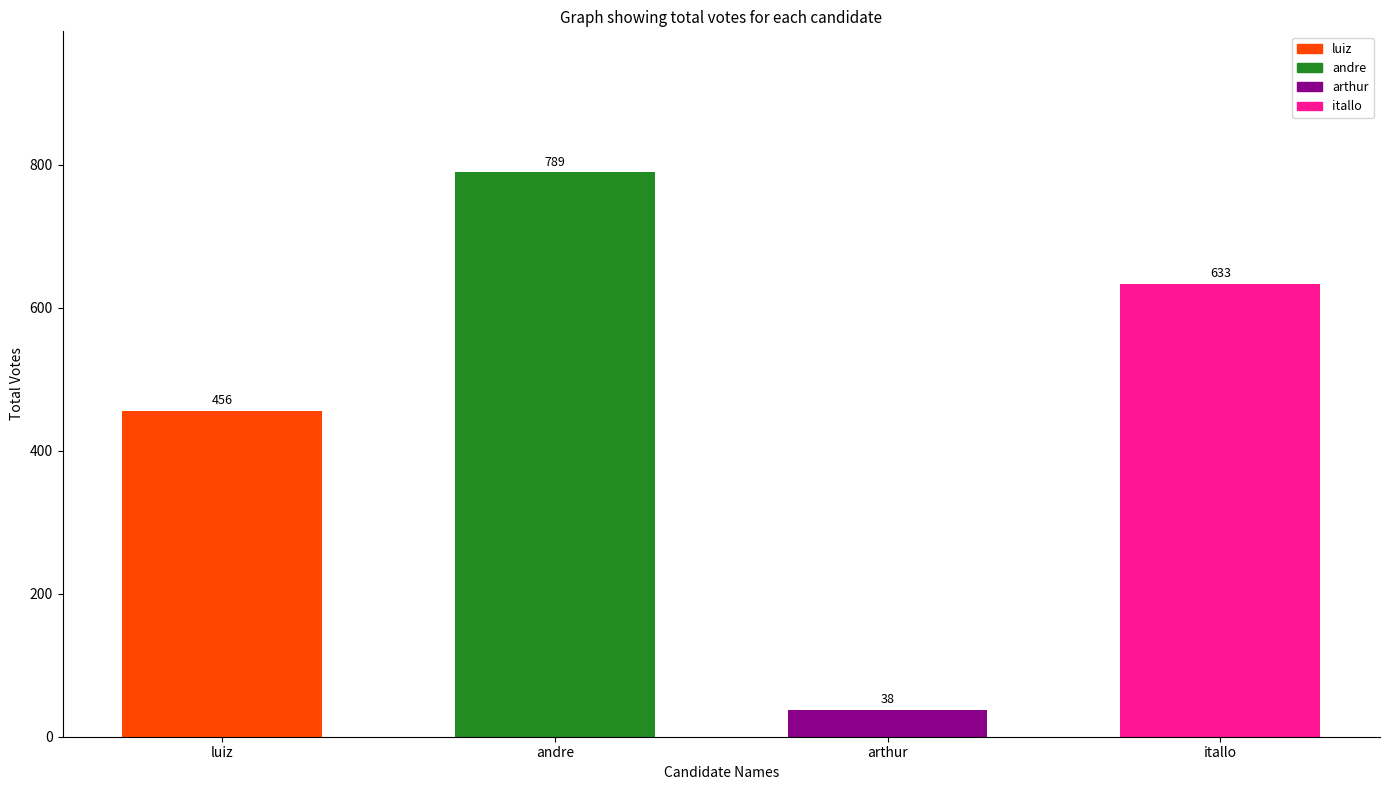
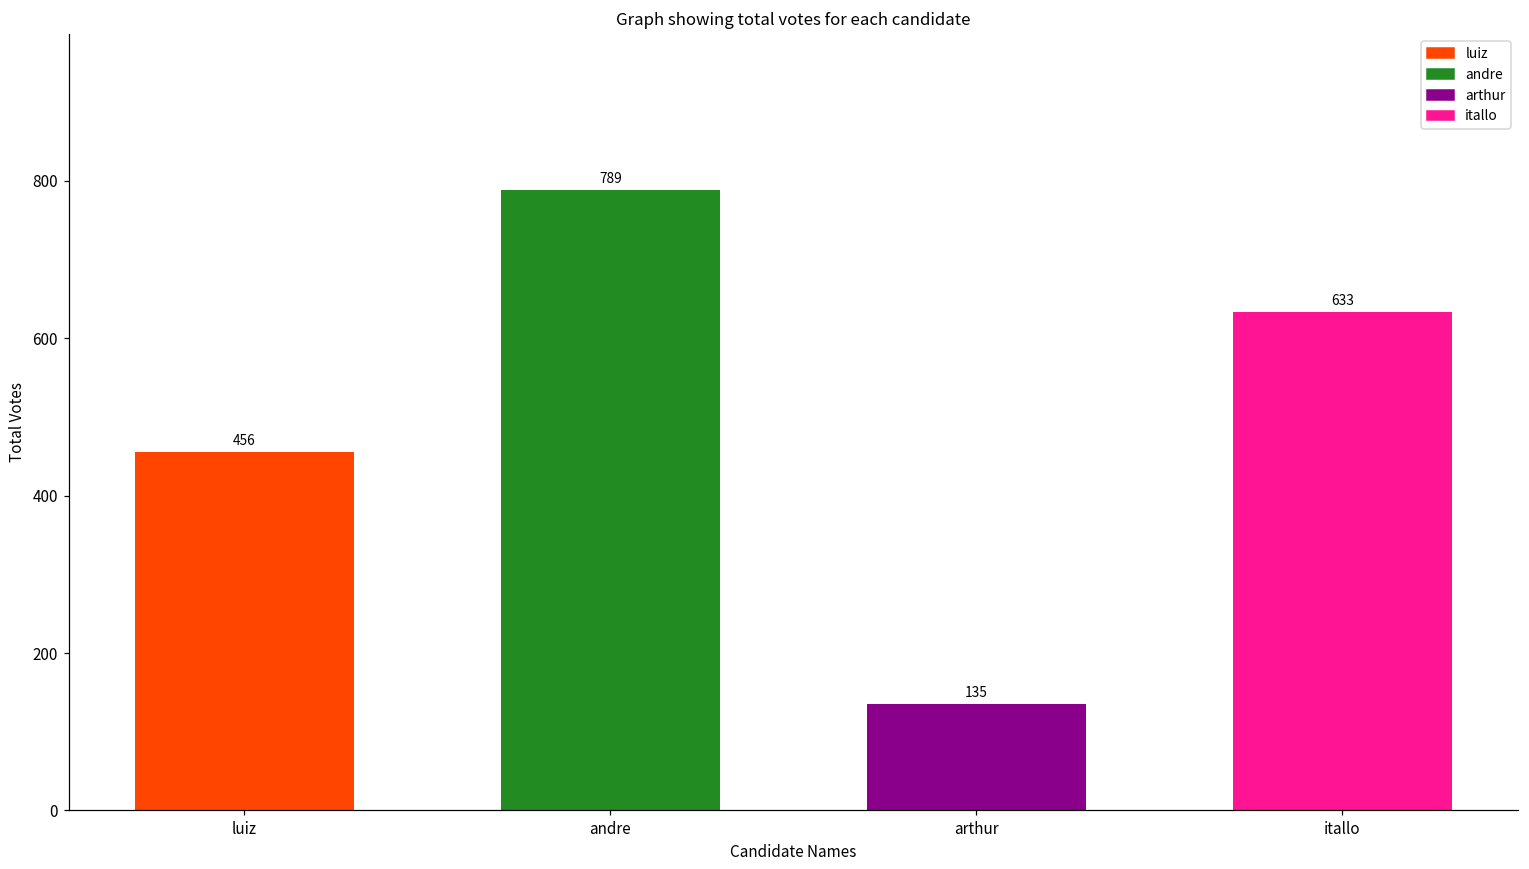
arthur: 38 -> 135
